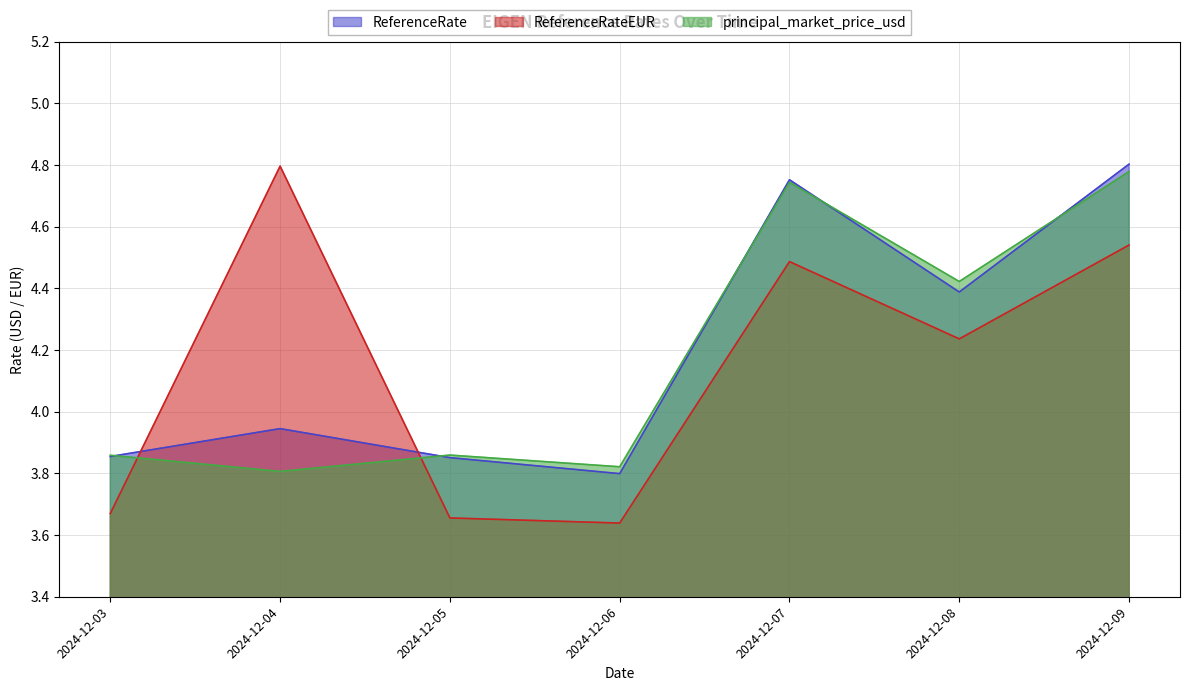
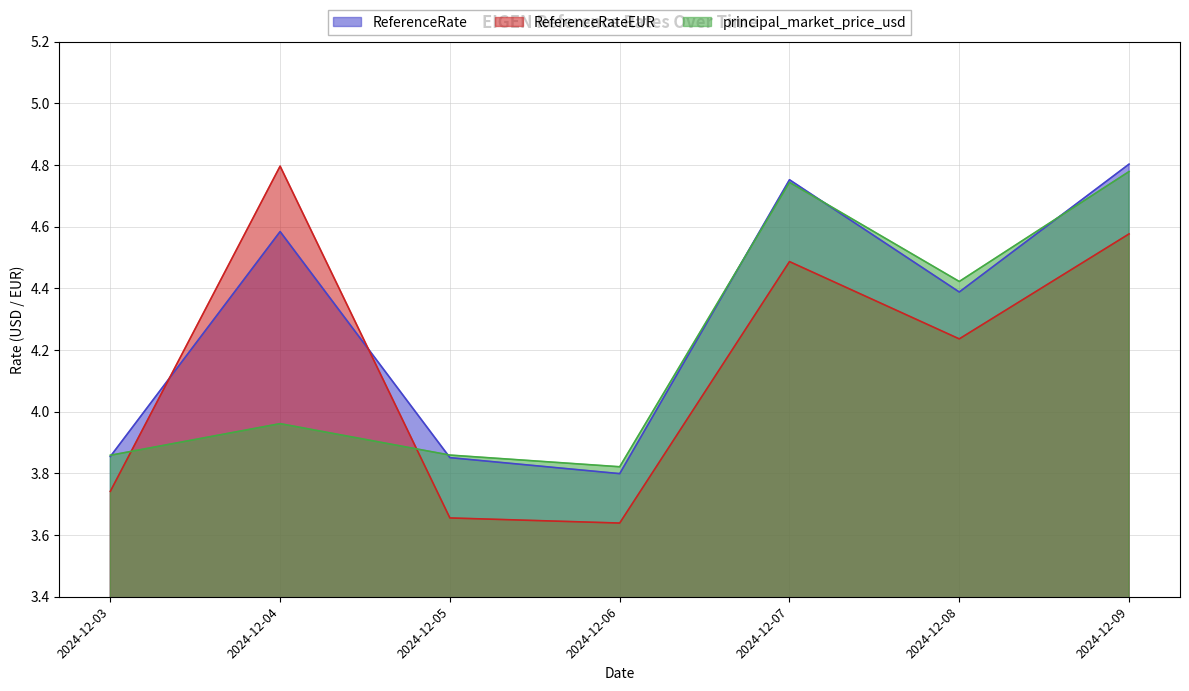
ReferenceRateEUR, 2024-12-03: 3.67 -> 3.74
ReferenceRate, 2024-12-04: 3.95 -> 4.58
principal_market_price_usd, 2024-12-04: 3.81 -> 3.96
ReferenceRateEUR, 2024-12-09: 4.54 -> 4.58
